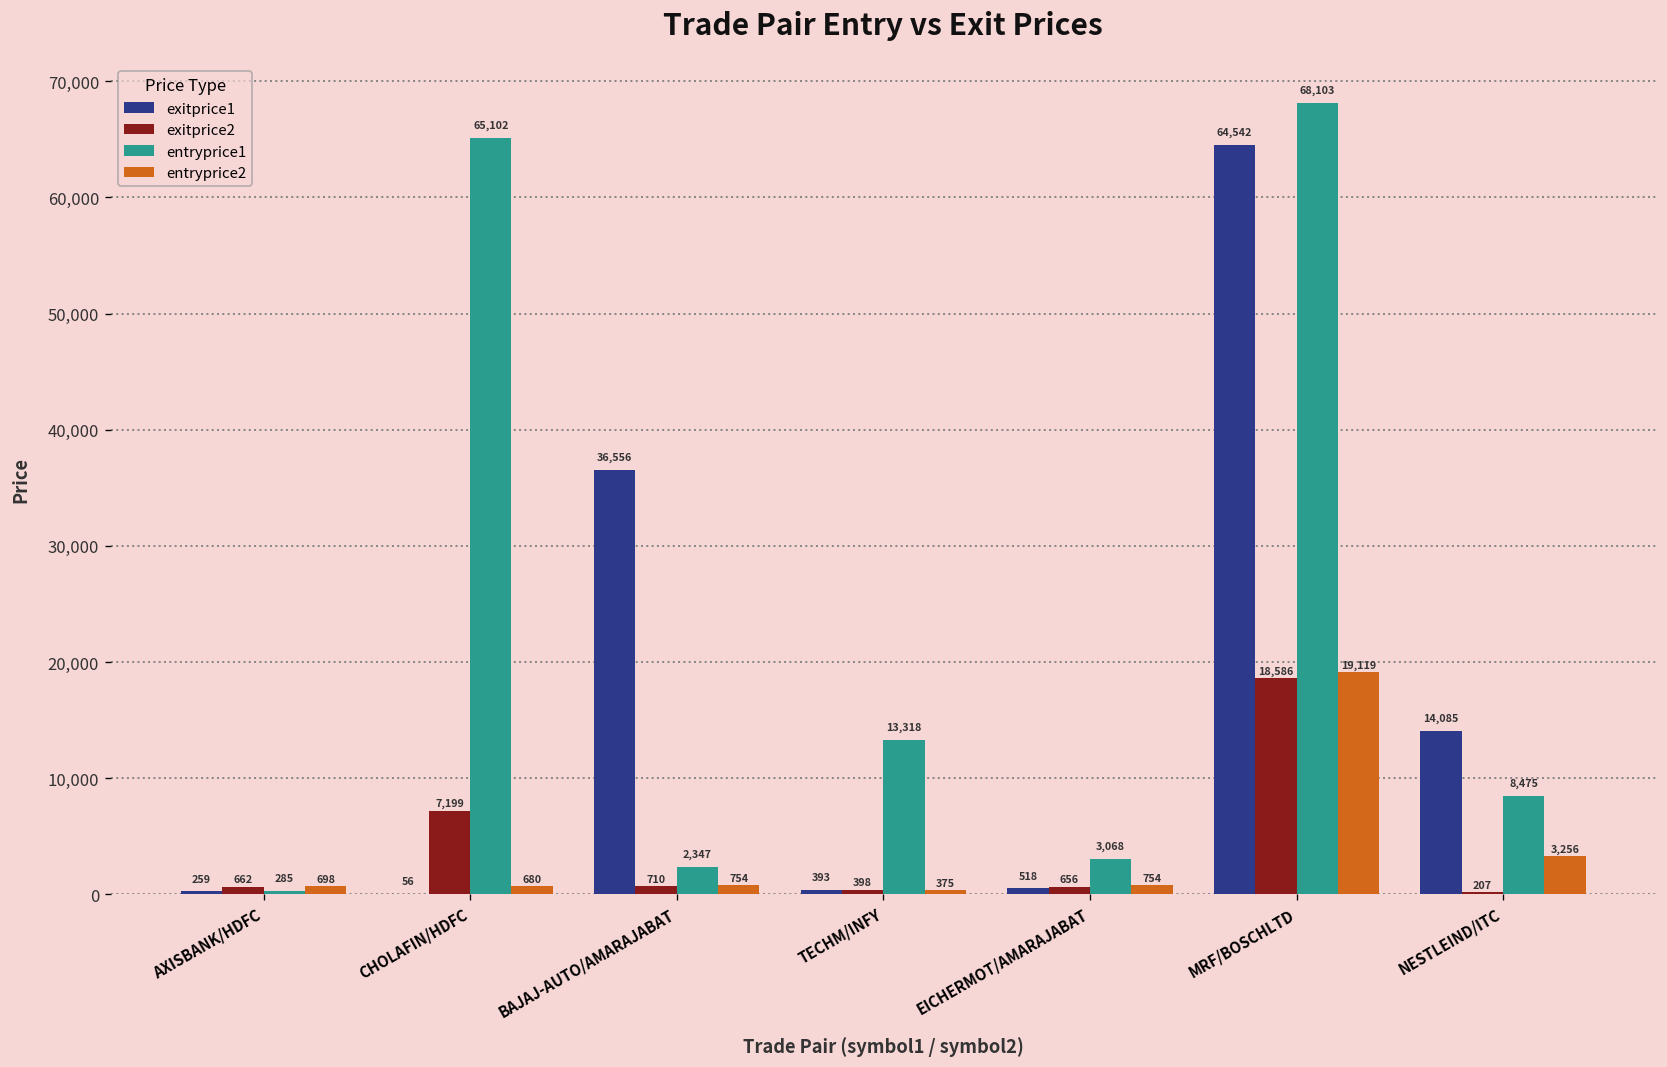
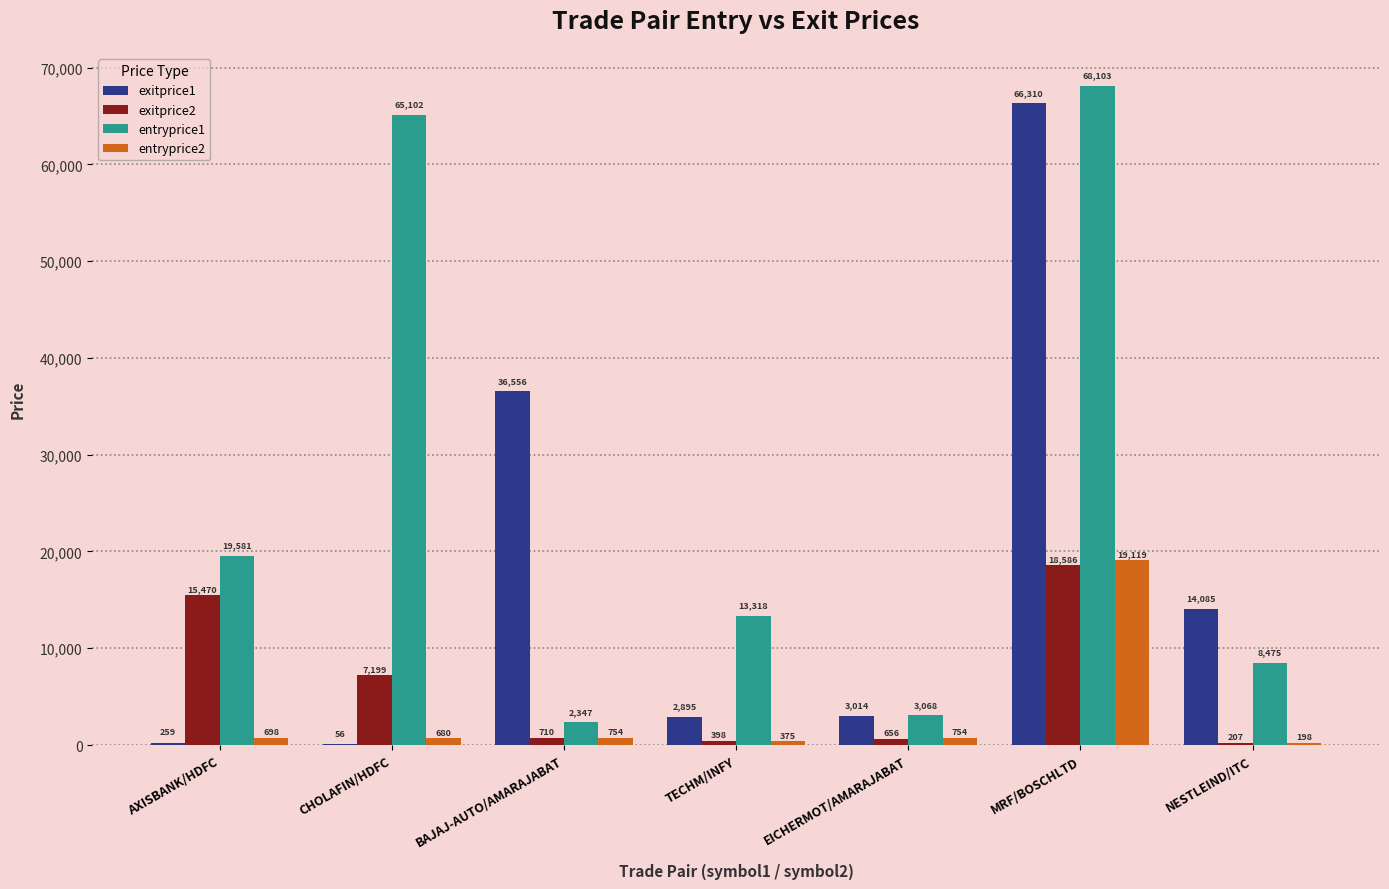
exitprice2, AXISBANK/HDFC: 662 -> 15,470
entryprice1, AXISBANK/HDFC: 285 -> 19,581
exitprice1, TECHM/INFY: 393 -> 2,895
exitprice1, EICHERMOT/AMARAJABAT: 518 -> 3,014
exitprice1, MRF/BOSCHLTD: 64,542 -> 66,310
entryprice2, NESTLEIND/ITC: 3,256 -> 198
